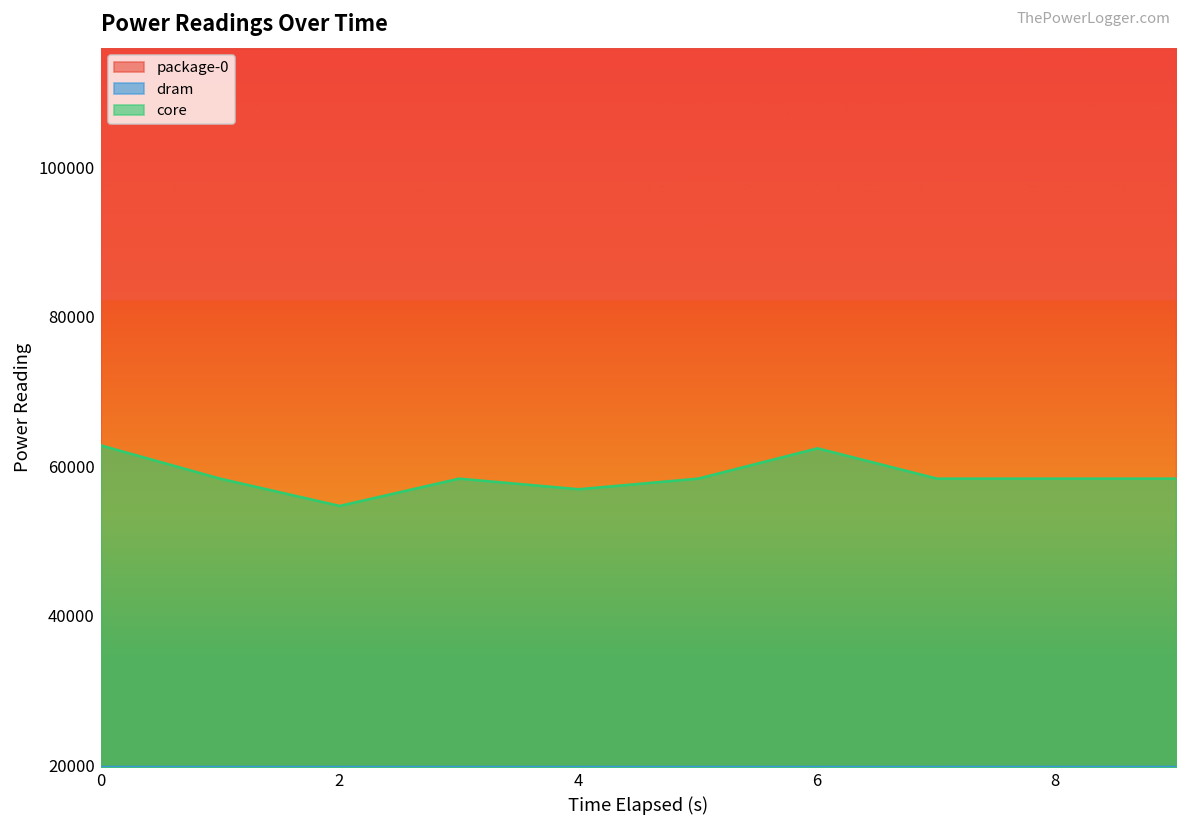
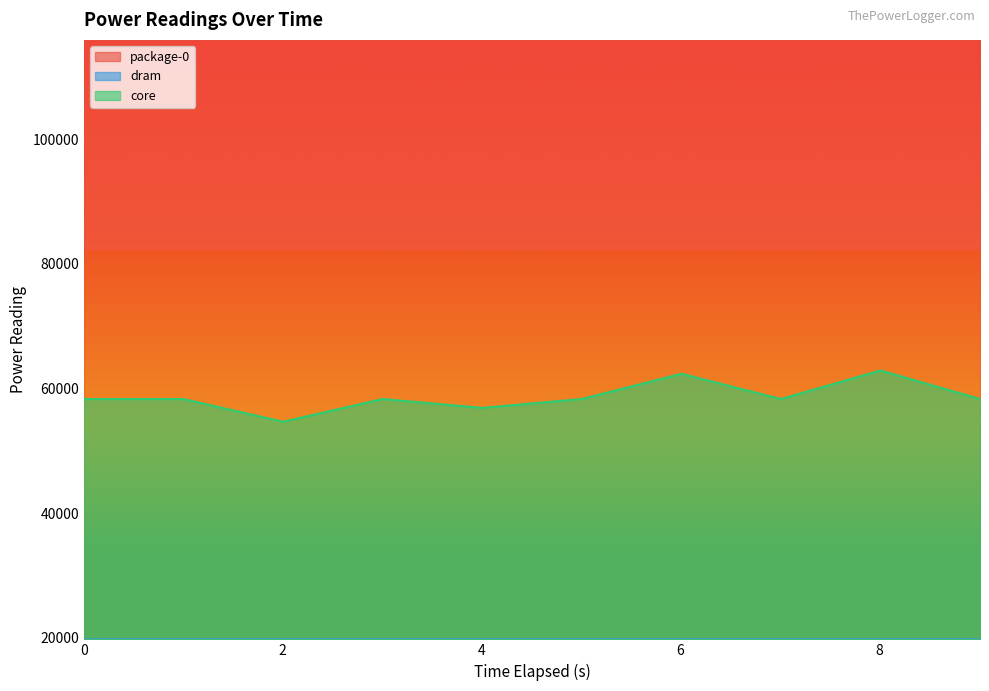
core, 0: 63000 -> 58000
core, 8: 58000 -> 63000
